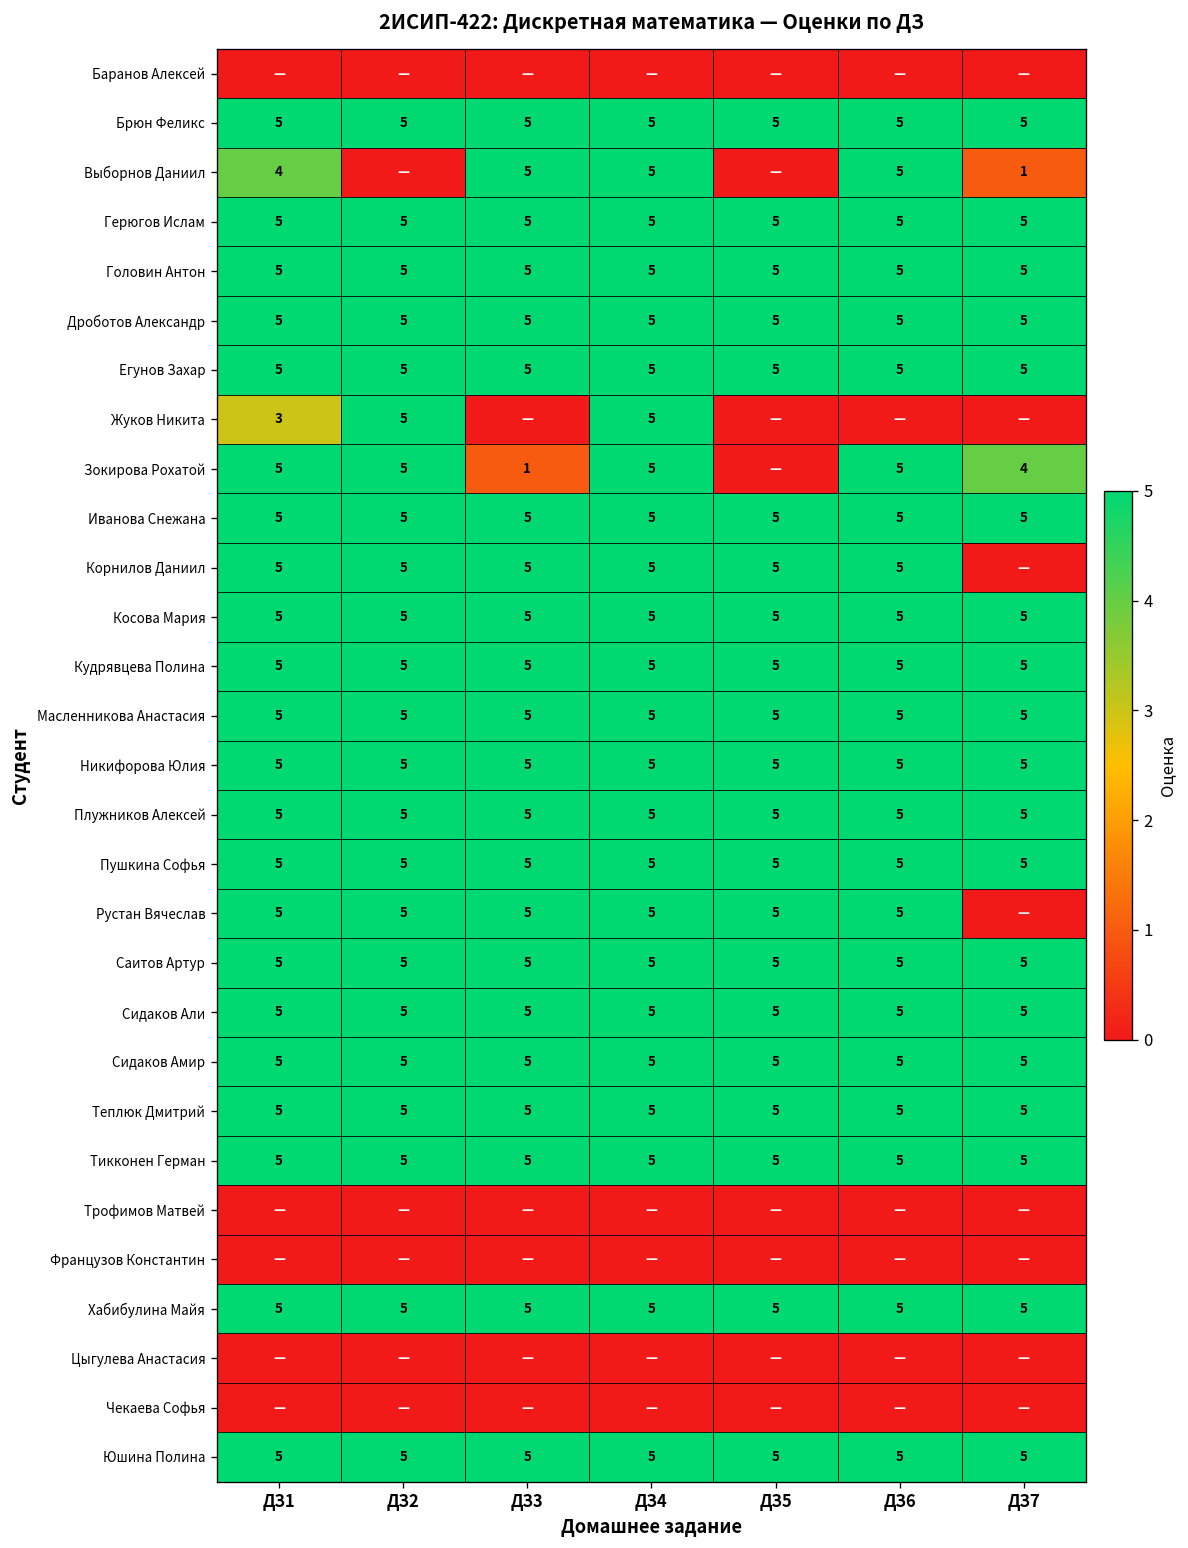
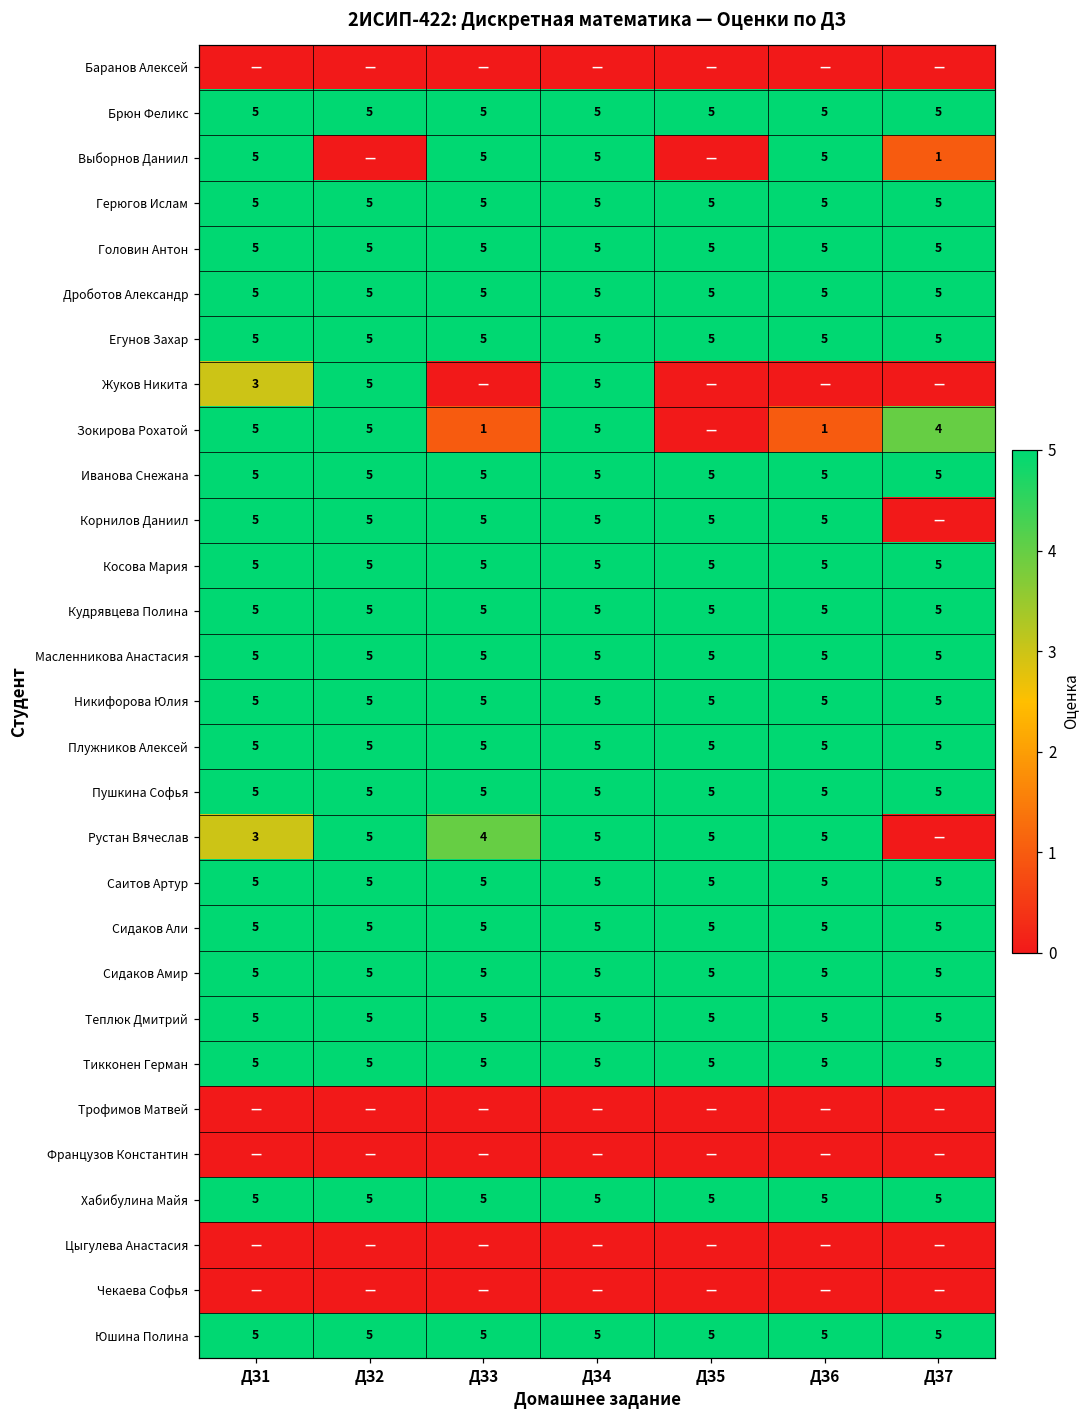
Выборнов Даниил, ДЗ1: 4 -> 5
Зокирова Рохатой, ДЗ6: 5 -> 1
Рустан Вячеслав, ДЗ1: 5 -> 3
Рустан Вячеслав, ДЗ3: 5 -> 4
